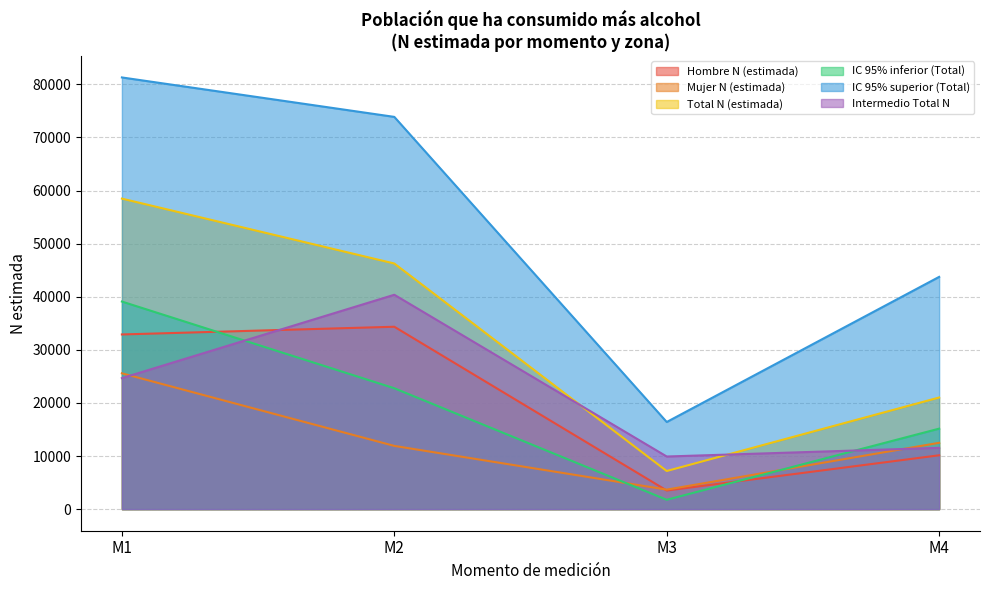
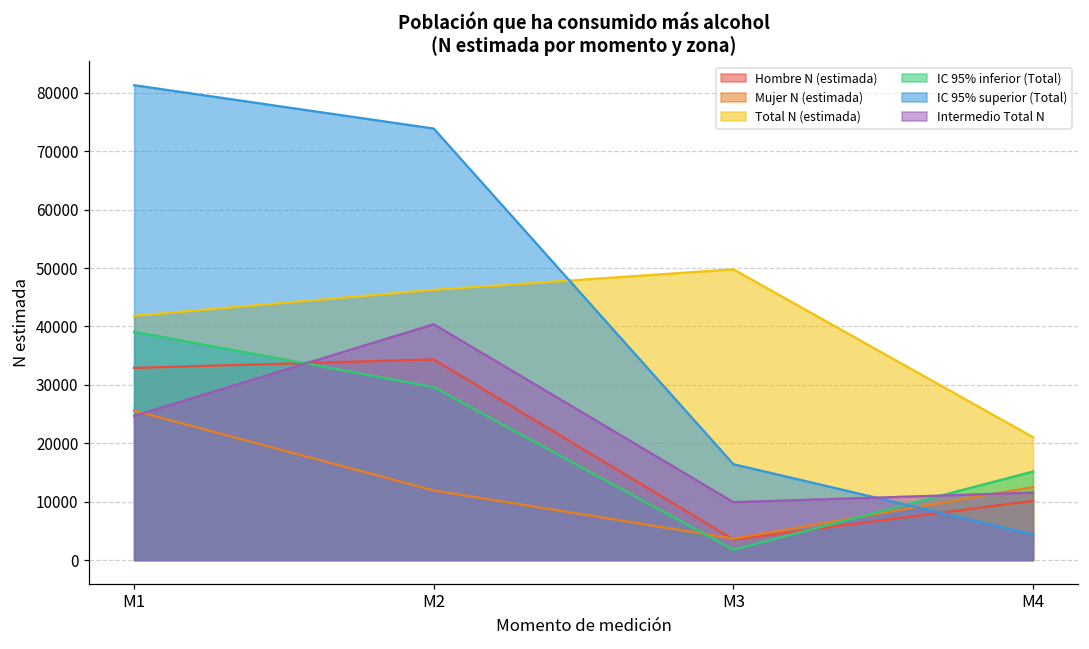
Total N (estimada), M1: 58000 -> 42000
IC 95% inferior (Total), M2: 23000 -> 30000
Total N (estimada), M3: 7000 -> 50000
IC 95% superior (Total), M4: 44000 -> 4000
